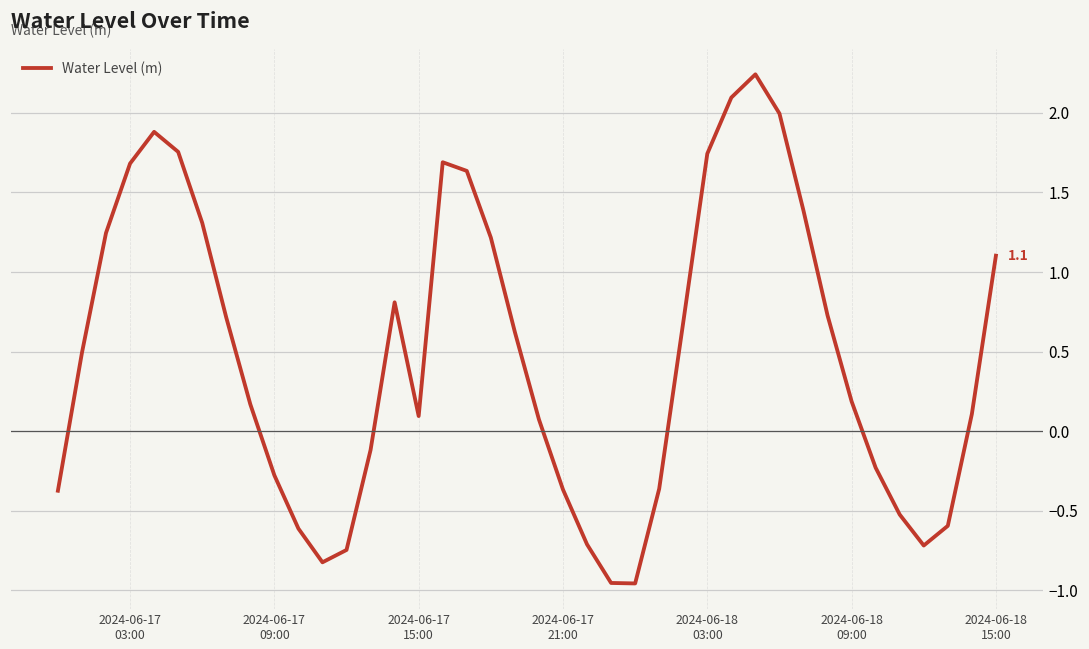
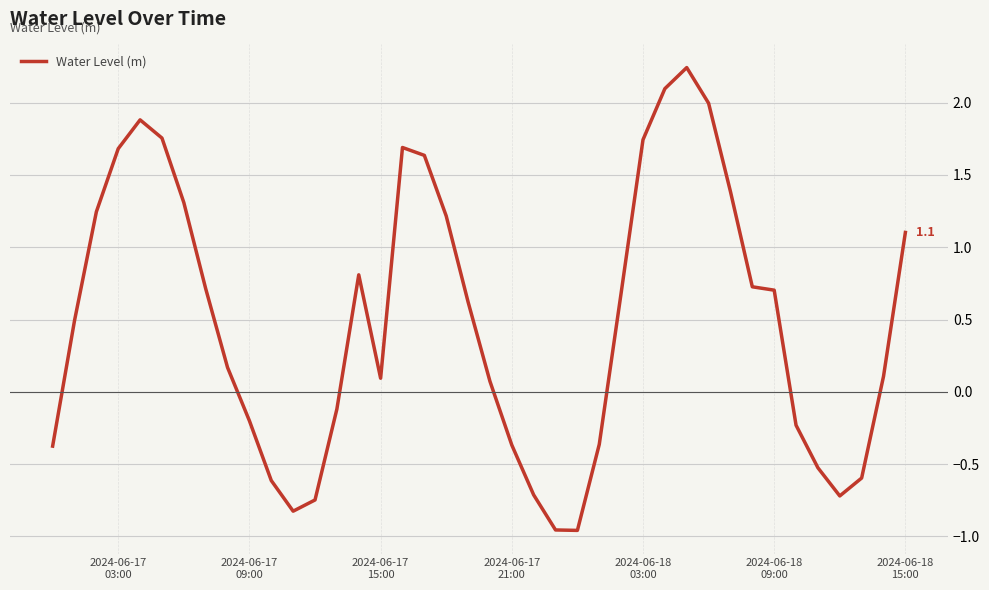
2024-06-17 09:00: -0.28 -> -0.20
2024-06-18 09:00: 0.19 -> 0.70
